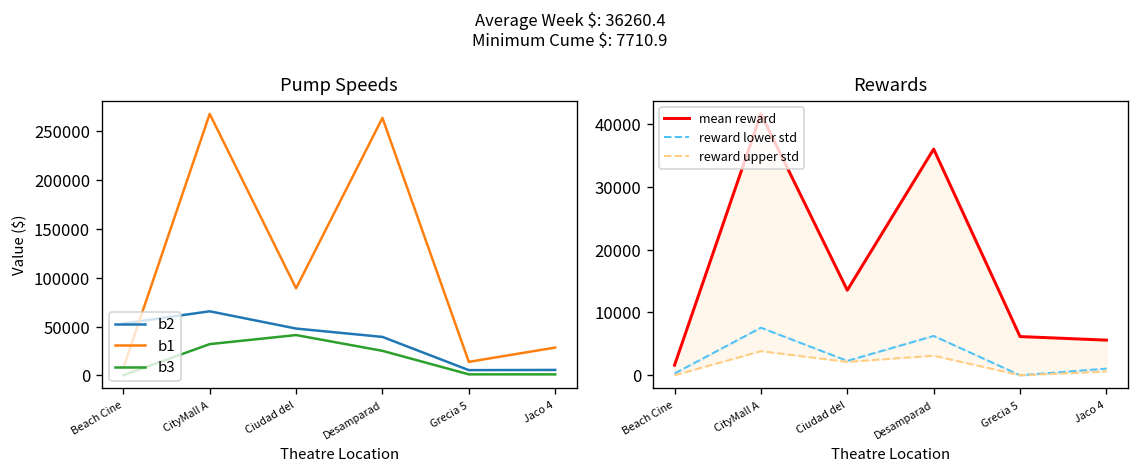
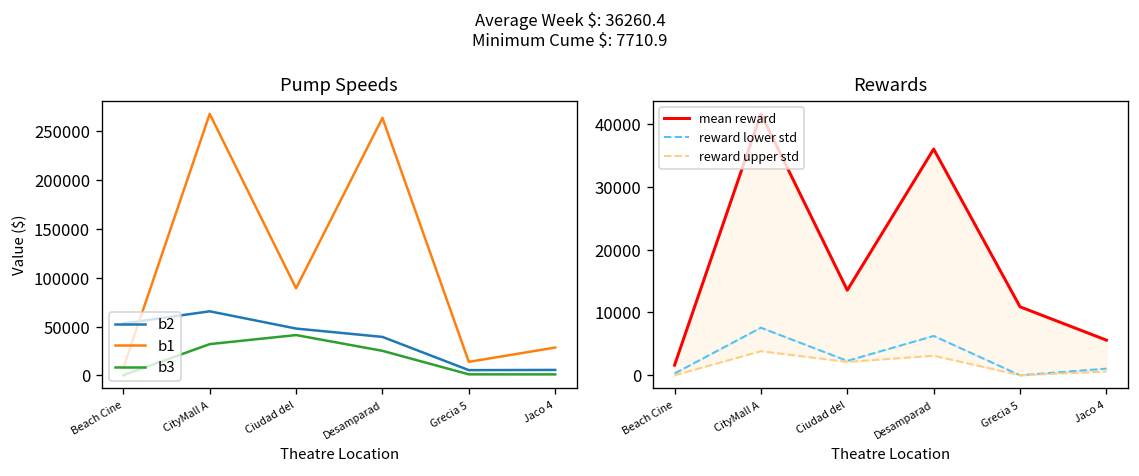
Rewards, mean reward, Grecia 5: 6000 -> 11000
